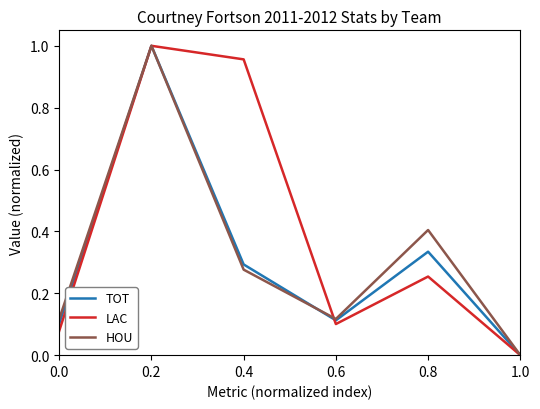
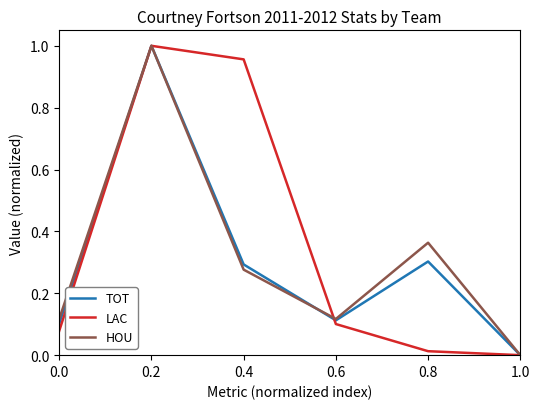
TOT, 0.8: 0.33 -> 0.30
LAC, 0.8: 0.25 -> 0.01
HOU, 0.8: 0.40 -> 0.36
